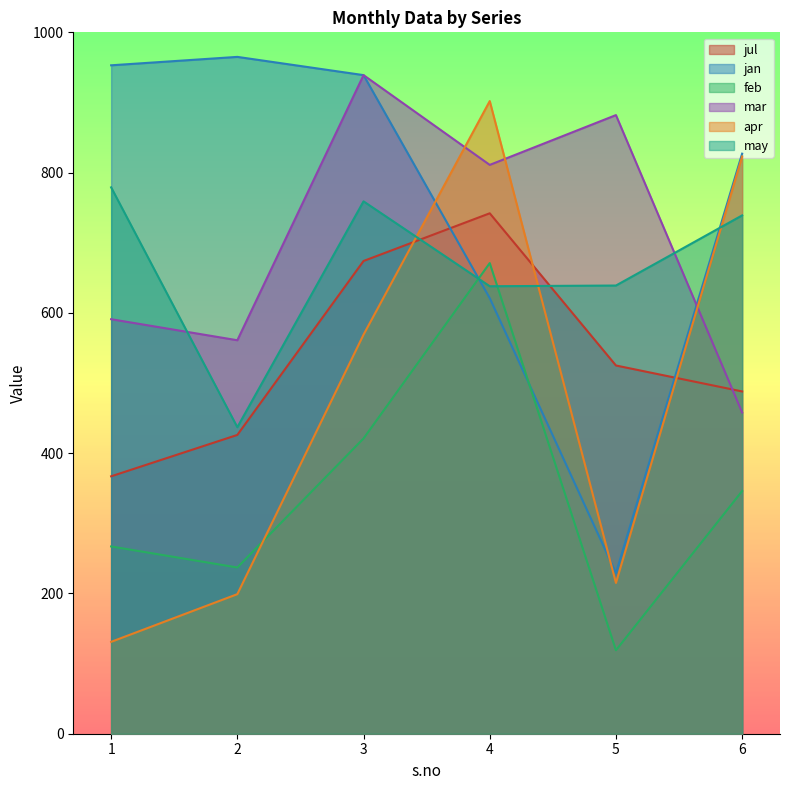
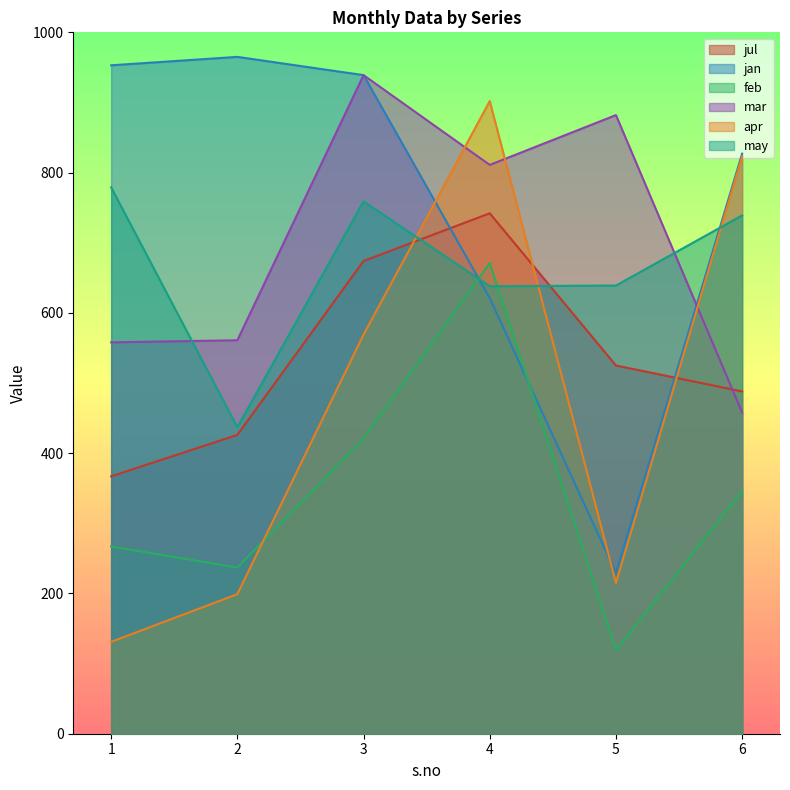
mar, 1: 590 -> 560
